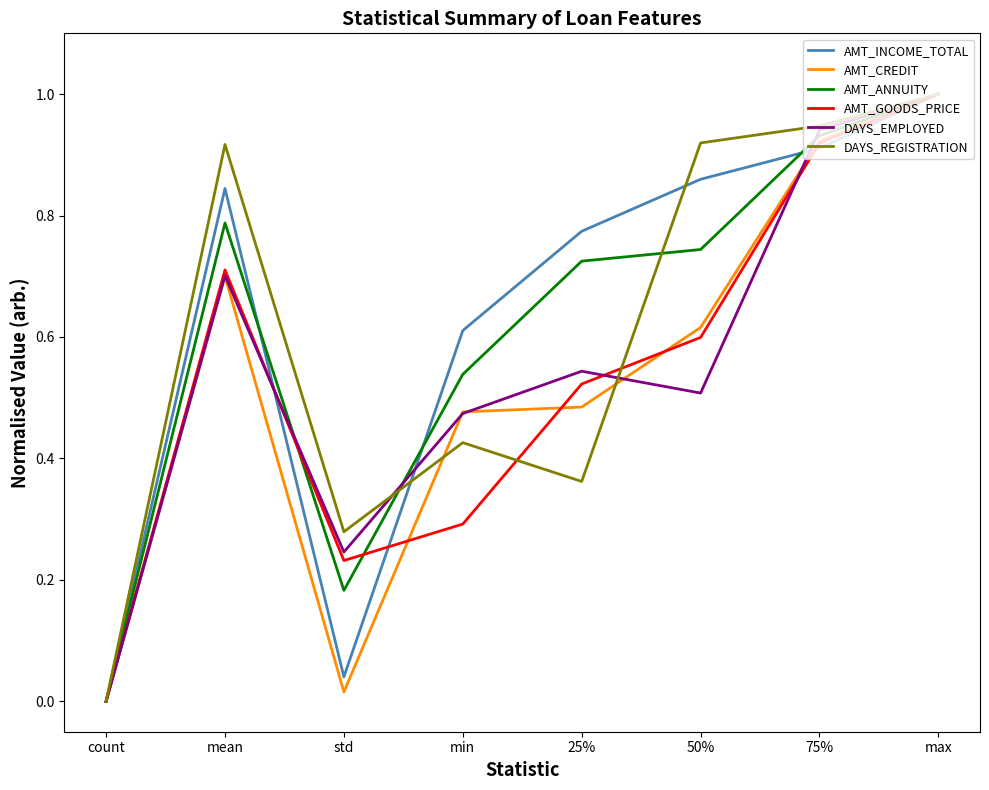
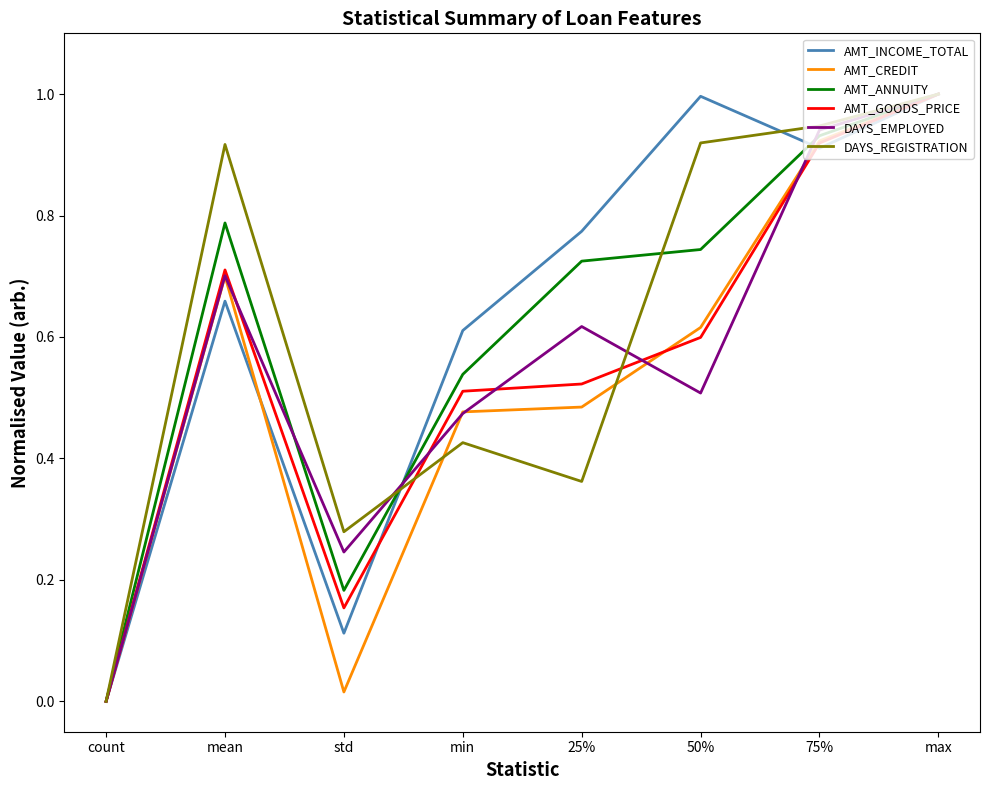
AMT_INCOME_TOTAL, mean: 0.84 -> 0.66
AMT_INCOME_TOTAL, std: 0.04 -> 0.11
AMT_GOODS_PRICE, std: 0.23 -> 0.15
AMT_GOODS_PRICE, min: 0.29 -> 0.51
DAYS_EMPLOYED, 25%: 0.54 -> 0.62
AMT_INCOME_TOTAL, 50%: 0.86 -> 1.00
